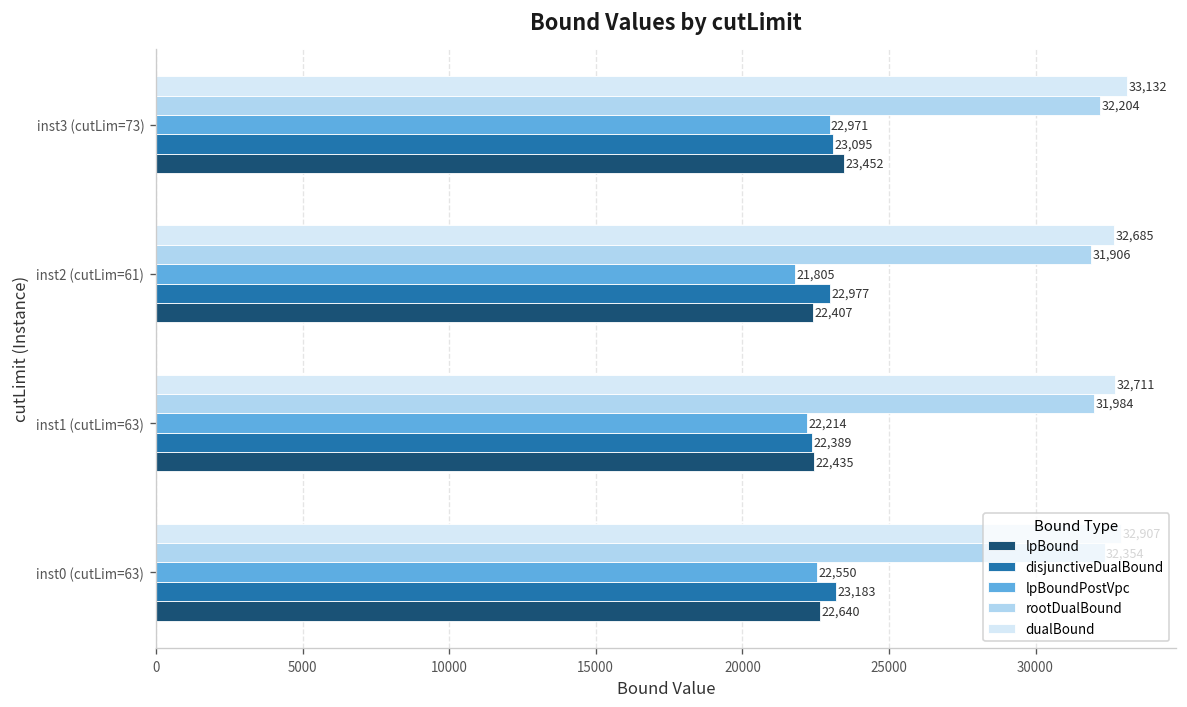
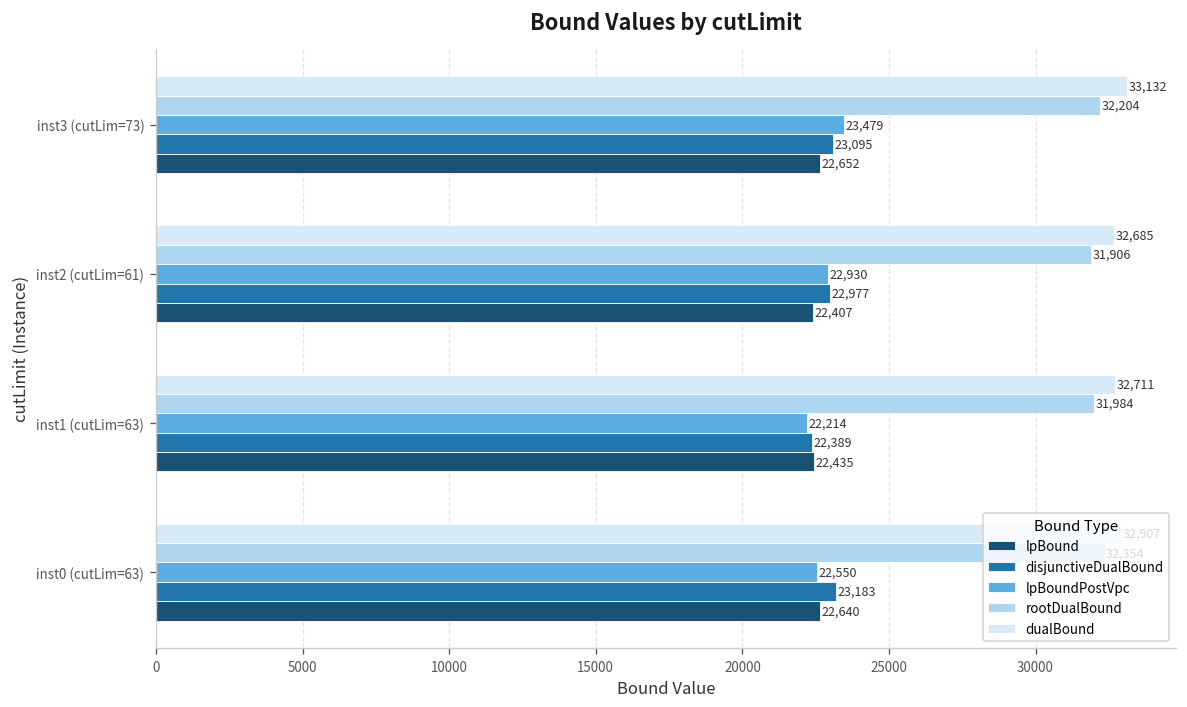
lpBoundPostVpc, inst3 (cutLim=73): 22,971 -> 23,479
lpBound, inst3 (cutLim=73): 23,452 -> 22,652
lpBoundPostVpc, inst2 (cutLim=61): 21,805 -> 22,930
